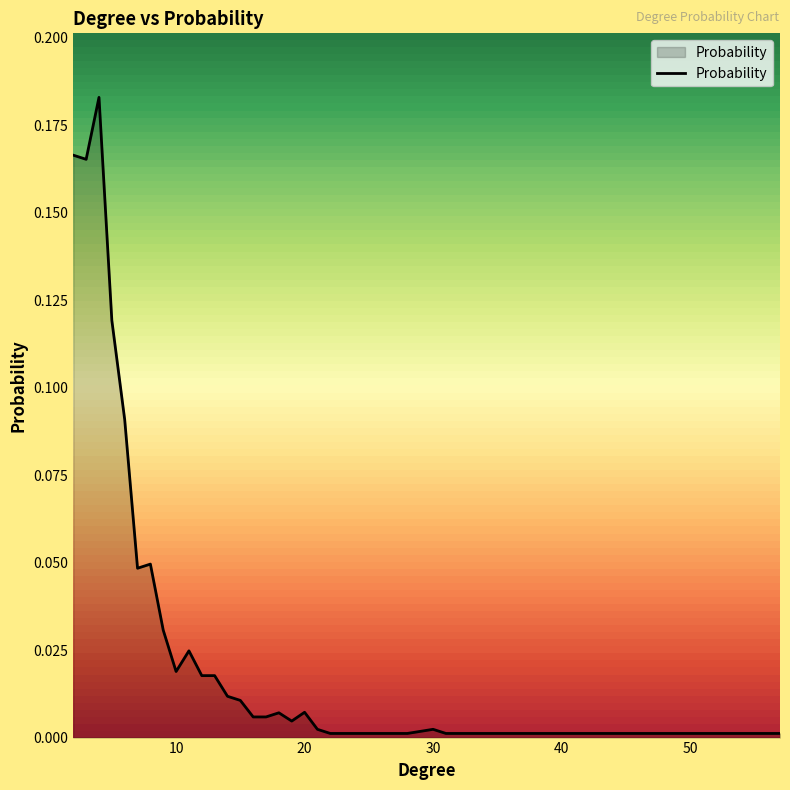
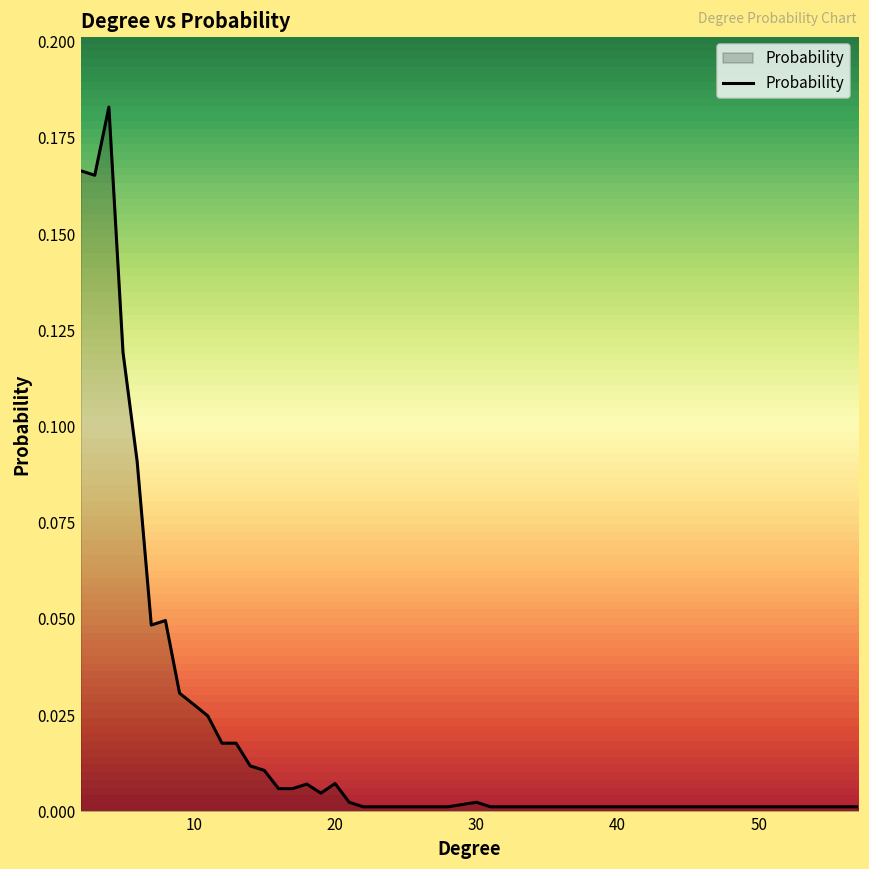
10: 0.019 -> 0.028
